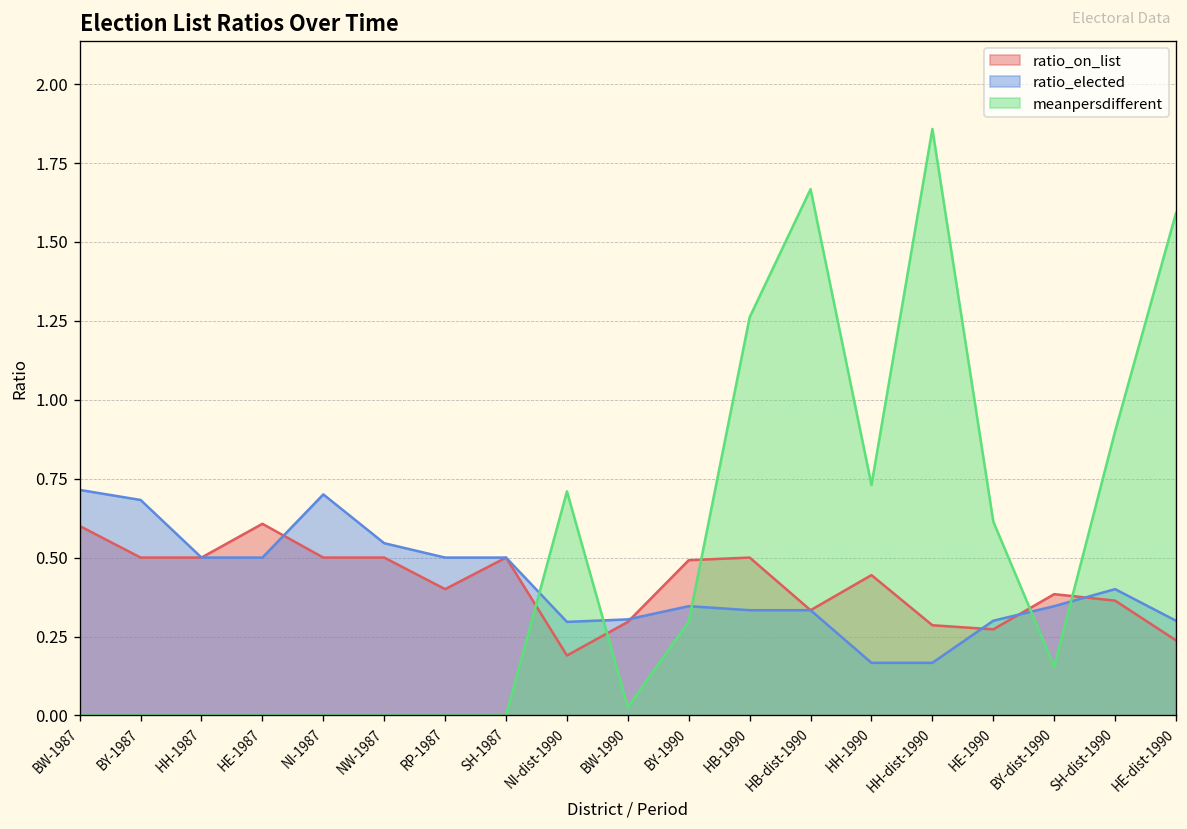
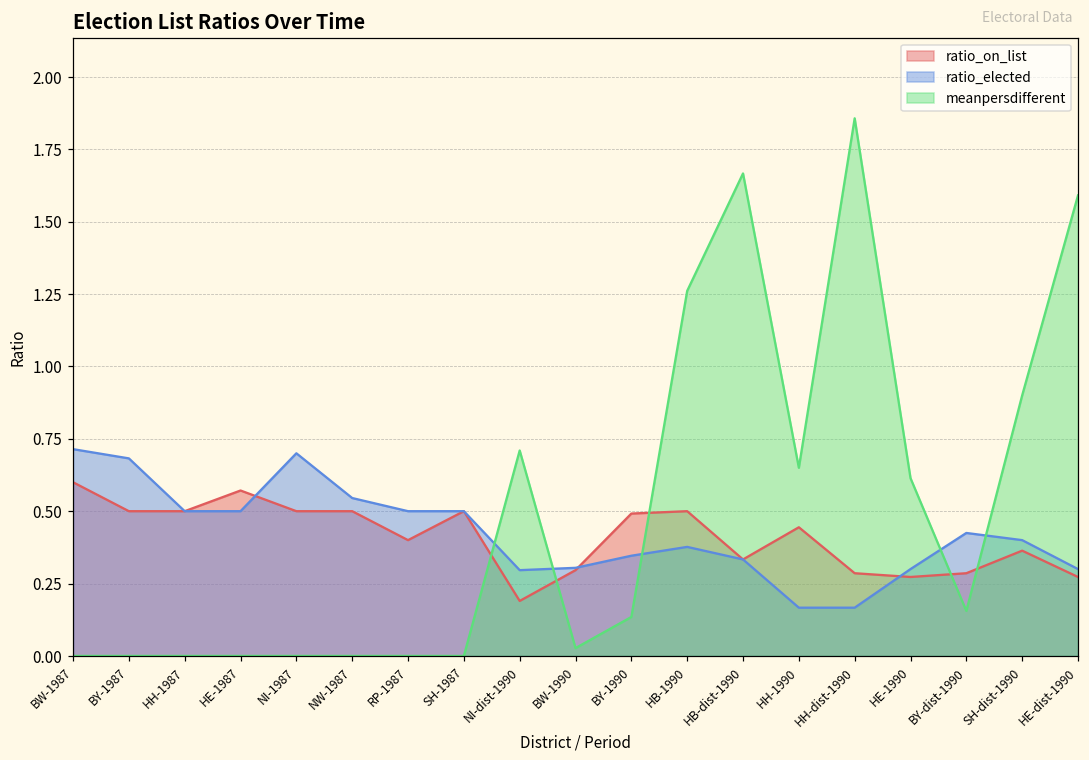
ratio_on_list, HE-1987: 0.61 -> 0.57
meanpersdifferent, BY-1990: 0.30 -> 0.13
ratio_elected, HB-1990: 0.33 -> 0.38
meanpersdifferent, HH-1990: 0.73 -> 0.65
ratio_on_list, BY-dist-1990: 0.38 -> 0.29
ratio_elected, BY-dist-1990: 0.35 -> 0.42
ratio_on_list, HE-dist-1990: 0.24 -> 0.27
